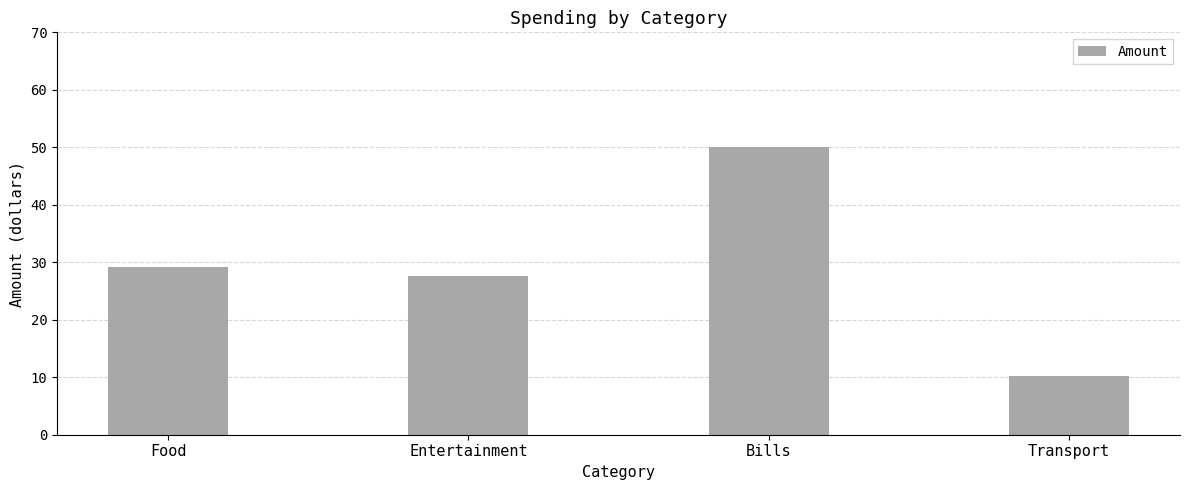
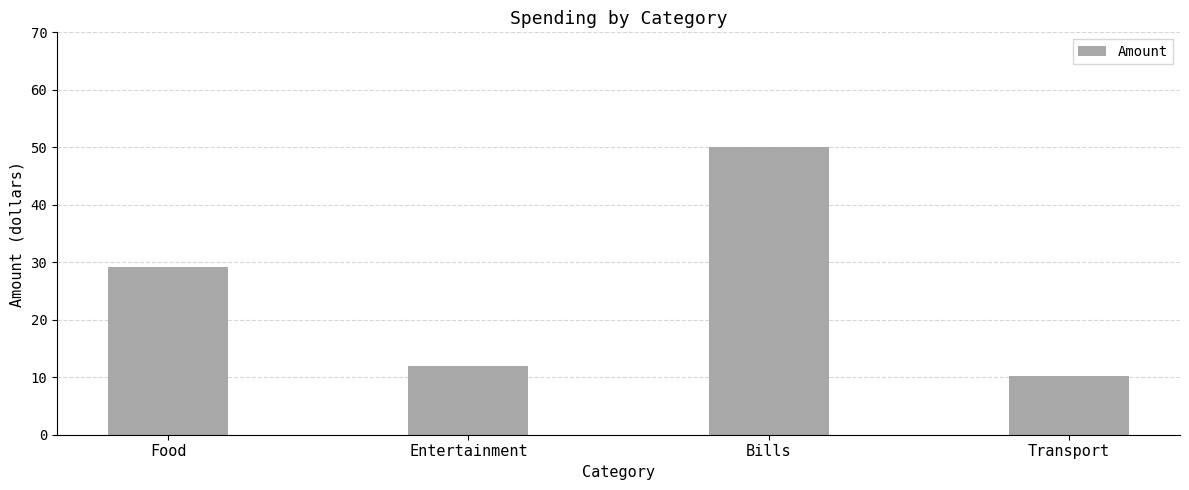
Entertainment: 28 -> 12
